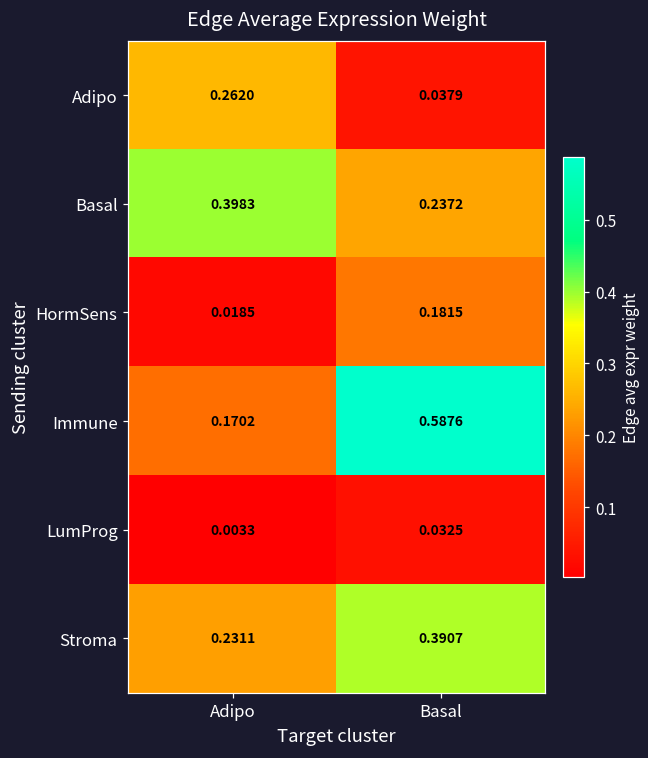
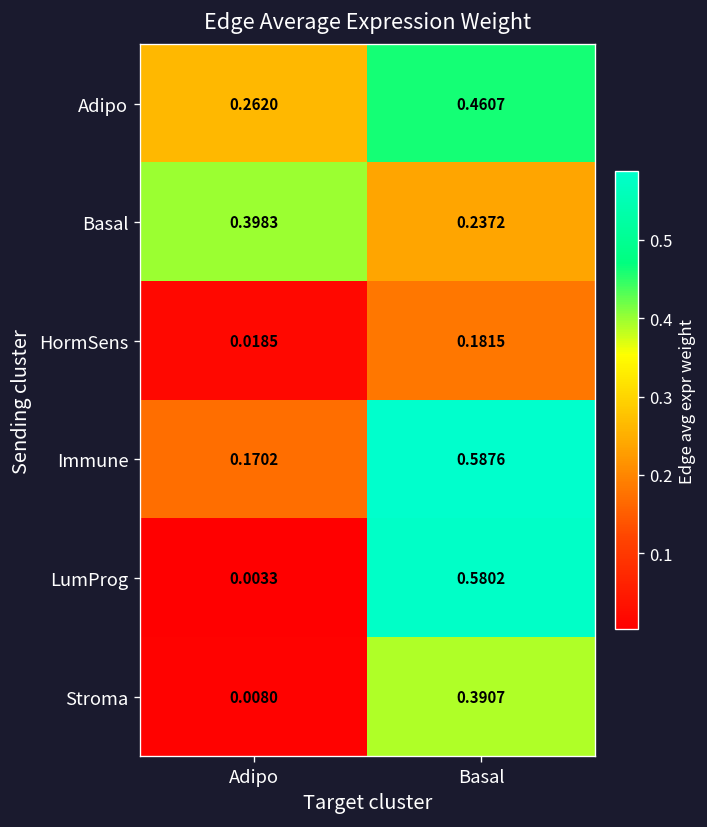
Adipo, Basal: 0.0379 -> 0.4607
LumProg, Basal: 0.0325 -> 0.5802
Stroma, Adipo: 0.2311 -> 0.0080
